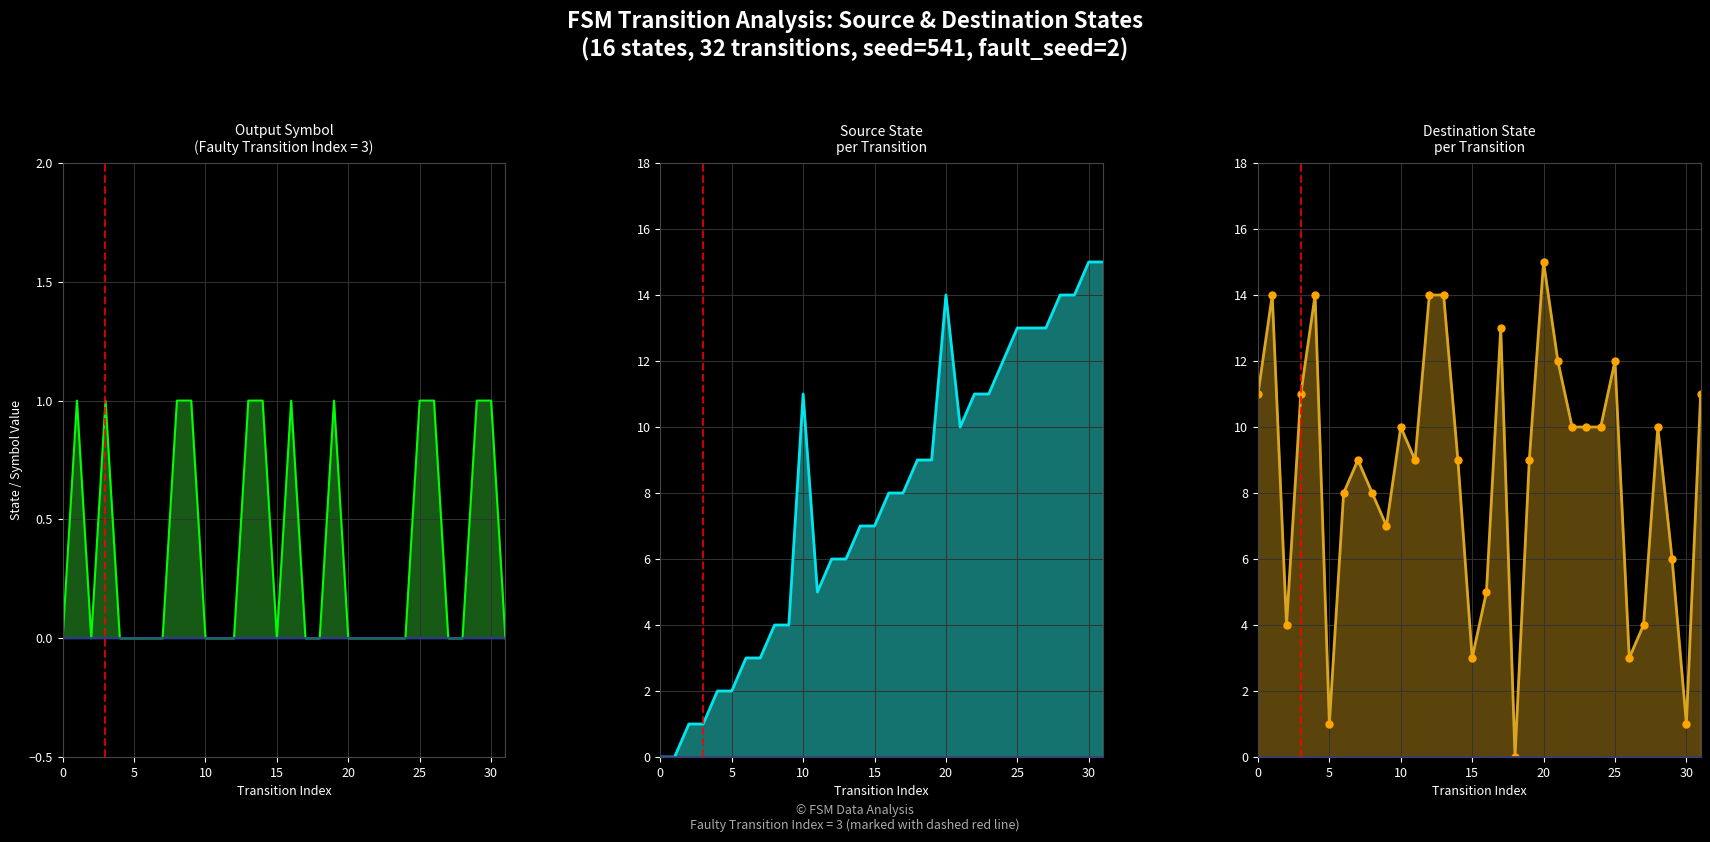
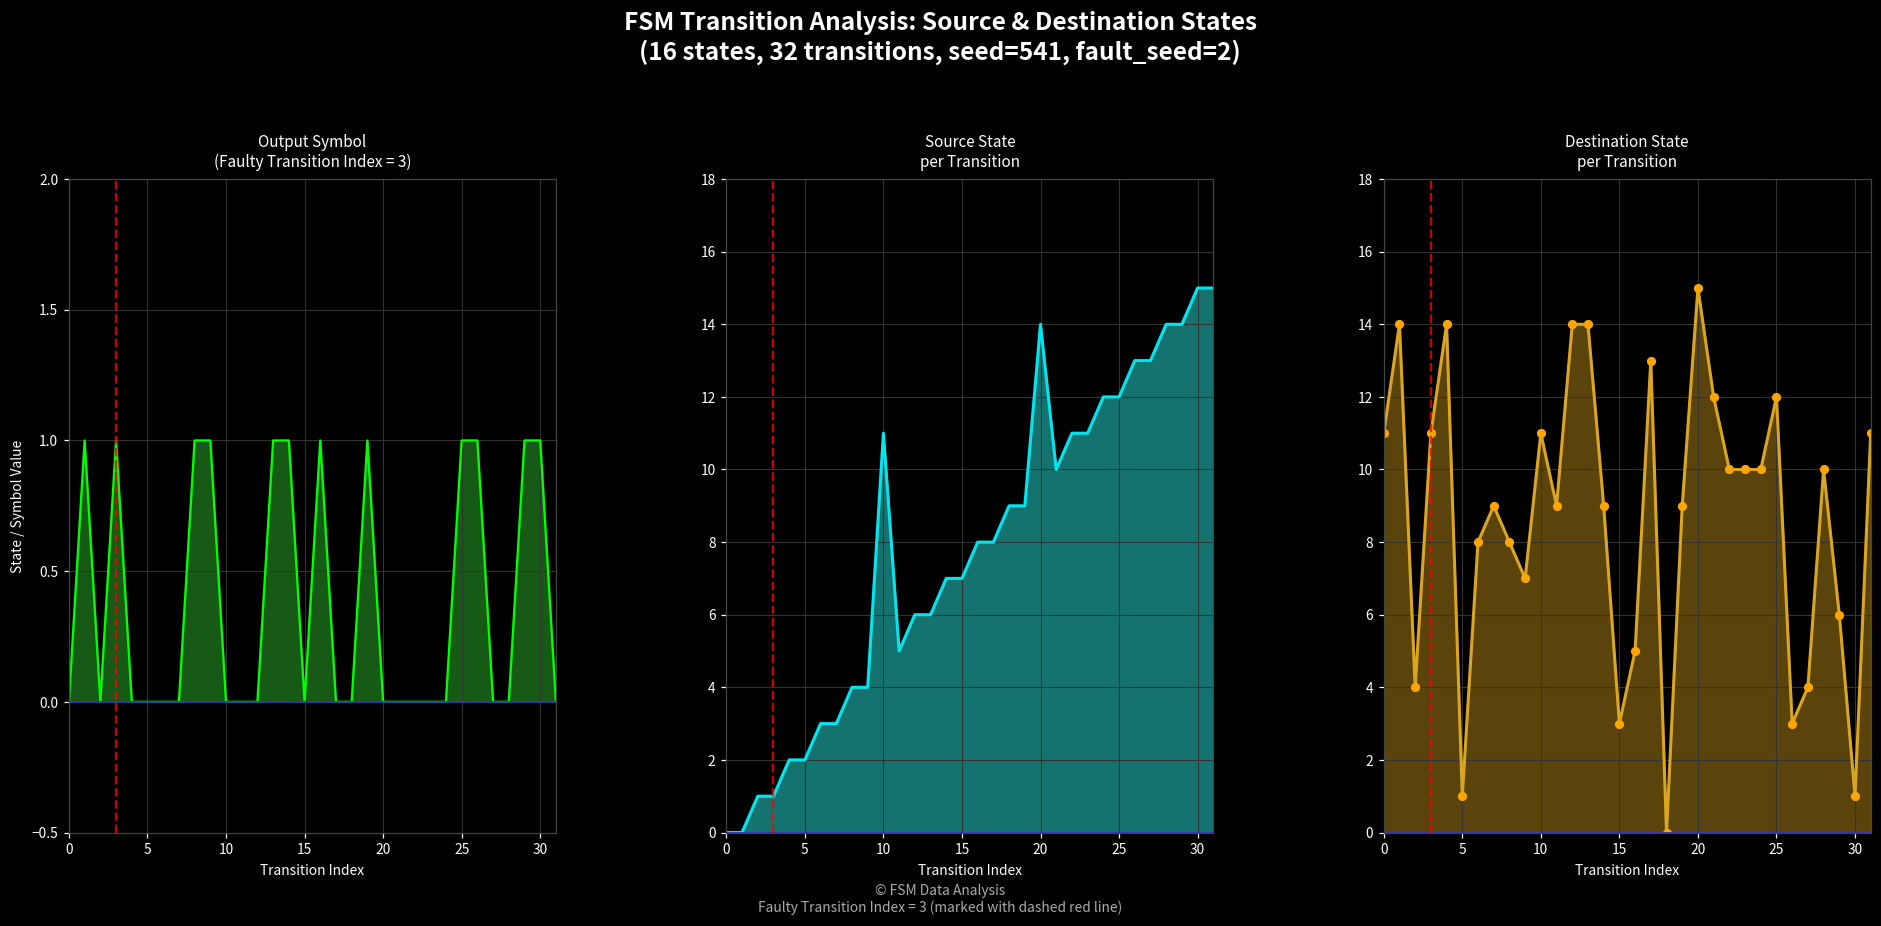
Source State per Transition, 25: 13 -> 12
Destination State per Transition, 10: 10 -> 11
